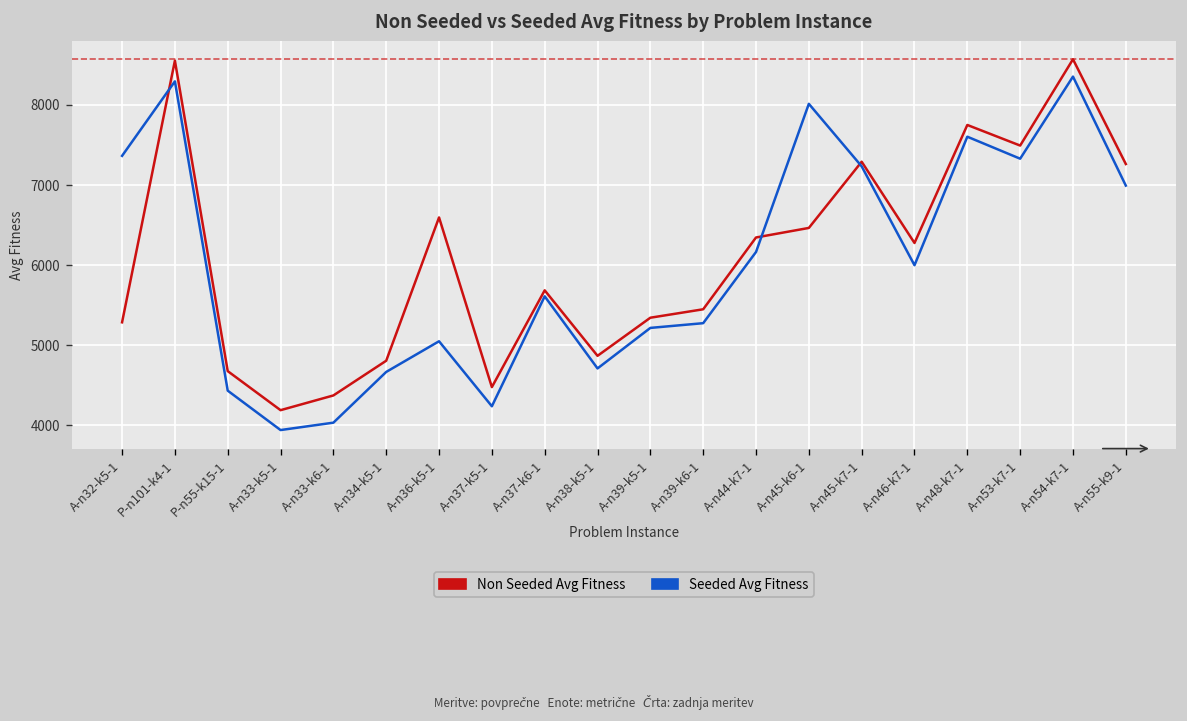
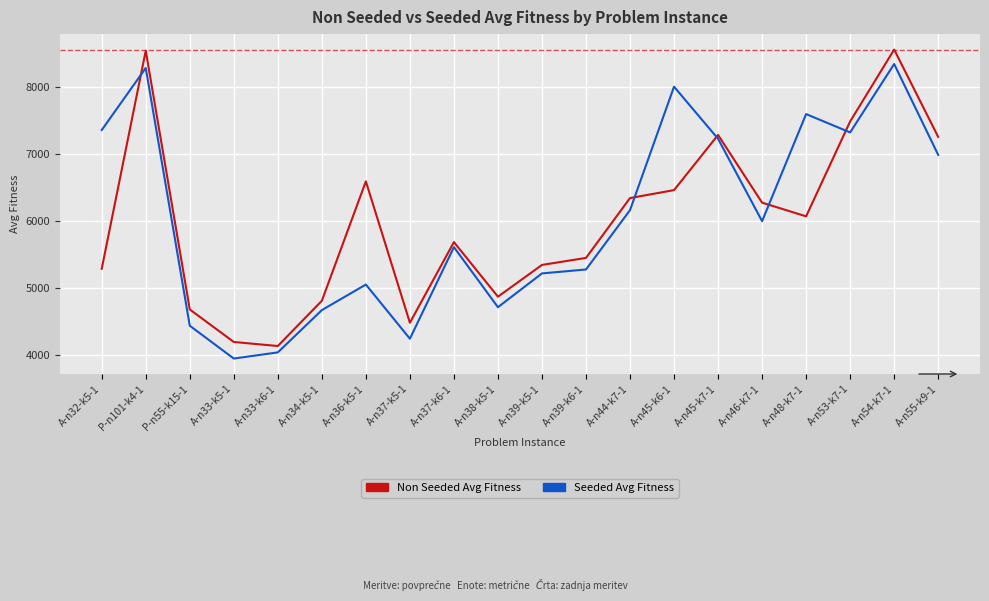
Non Seeded Avg Fitness, A-n33-k6-1: 4400 -> 4100
Non Seeded Avg Fitness, A-n48-k7-1: 7700 -> 6100
